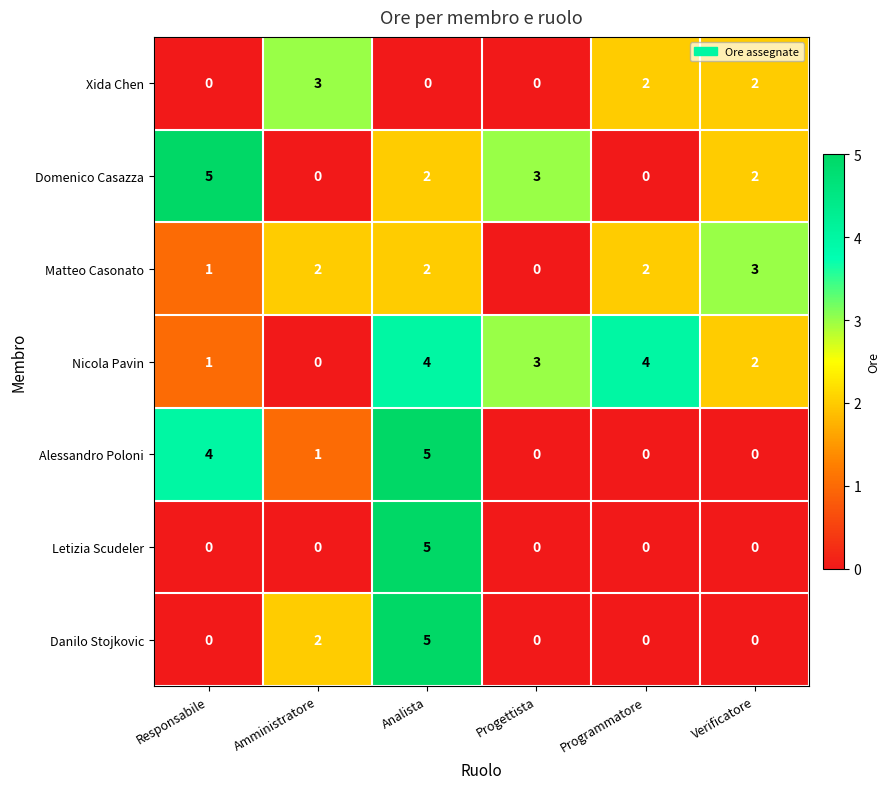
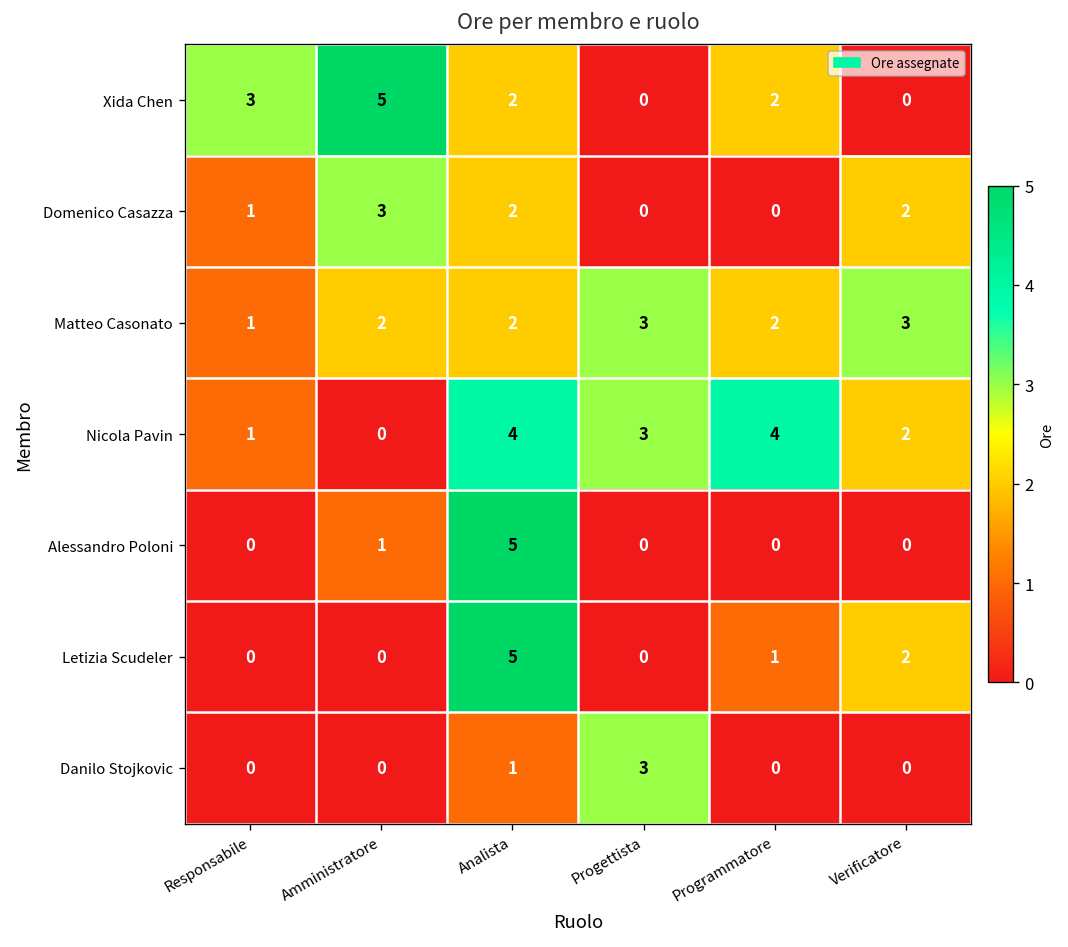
Xida Chen, Responsabile: 0 -> 3
Xida Chen, Amministratore: 3 -> 5
Xida Chen, Analista: 0 -> 2
Xida Chen, Verificatore: 2 -> 0
Domenico Casazza, Responsabile: 5 -> 1
Domenico Casazza, Amministratore: 0 -> 3
Domenico Casazza, Progettista: 3 -> 0
Matteo Casonato, Progettista: 0 -> 3
Alessandro Poloni, Responsabile: 4 -> 0
Letizia Scudeler, Programmatore: 0 -> 1
Letizia Scudeler, Verificatore: 0 -> 2
Danilo Stojkovic, Amministratore: 2 -> 0
Danilo Stojkovic, Analista: 5 -> 1
Danilo Stojkovic, Progettista: 0 -> 3
